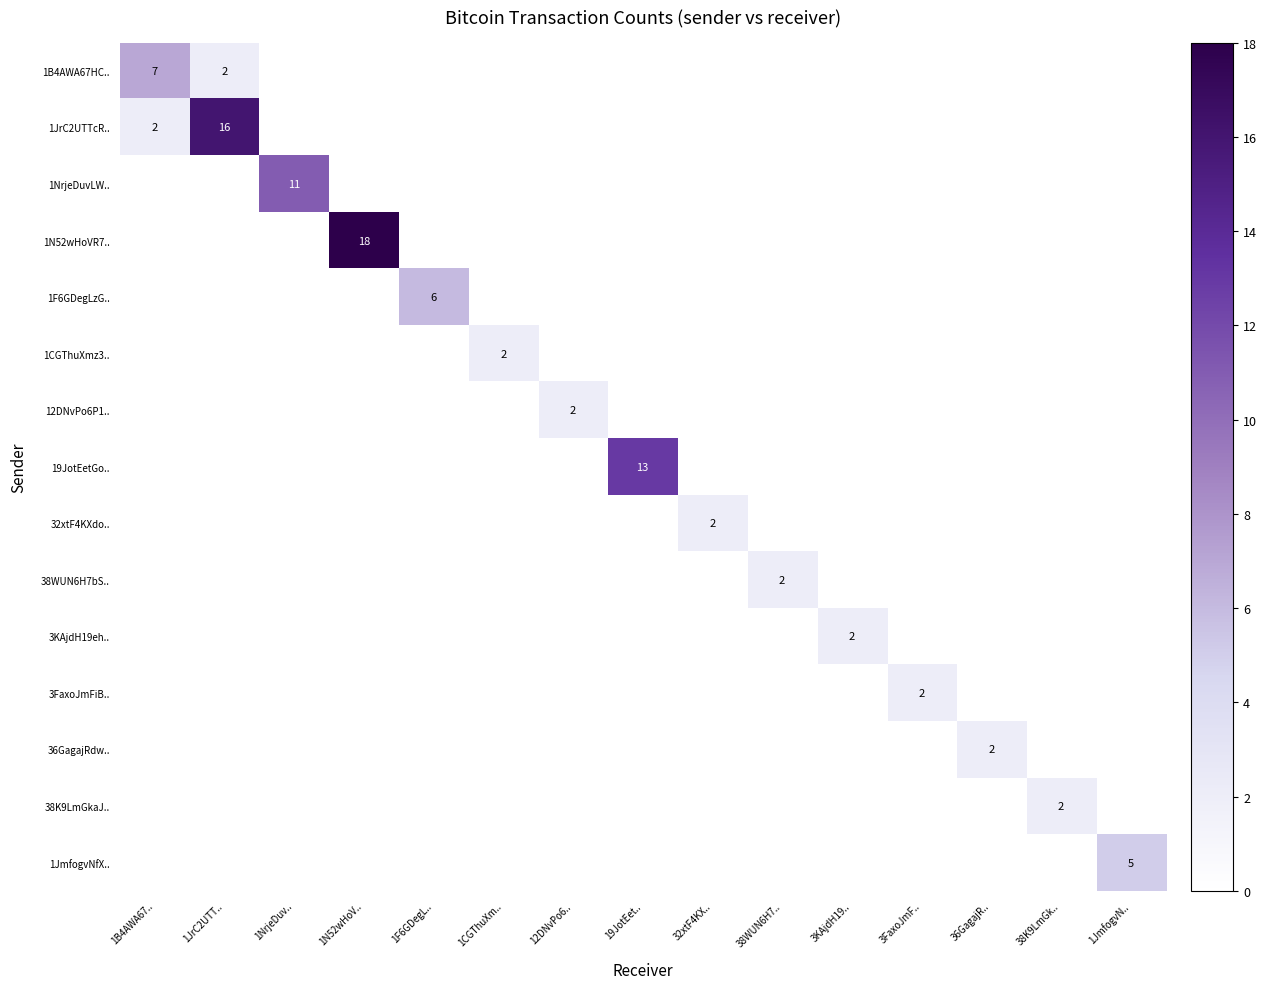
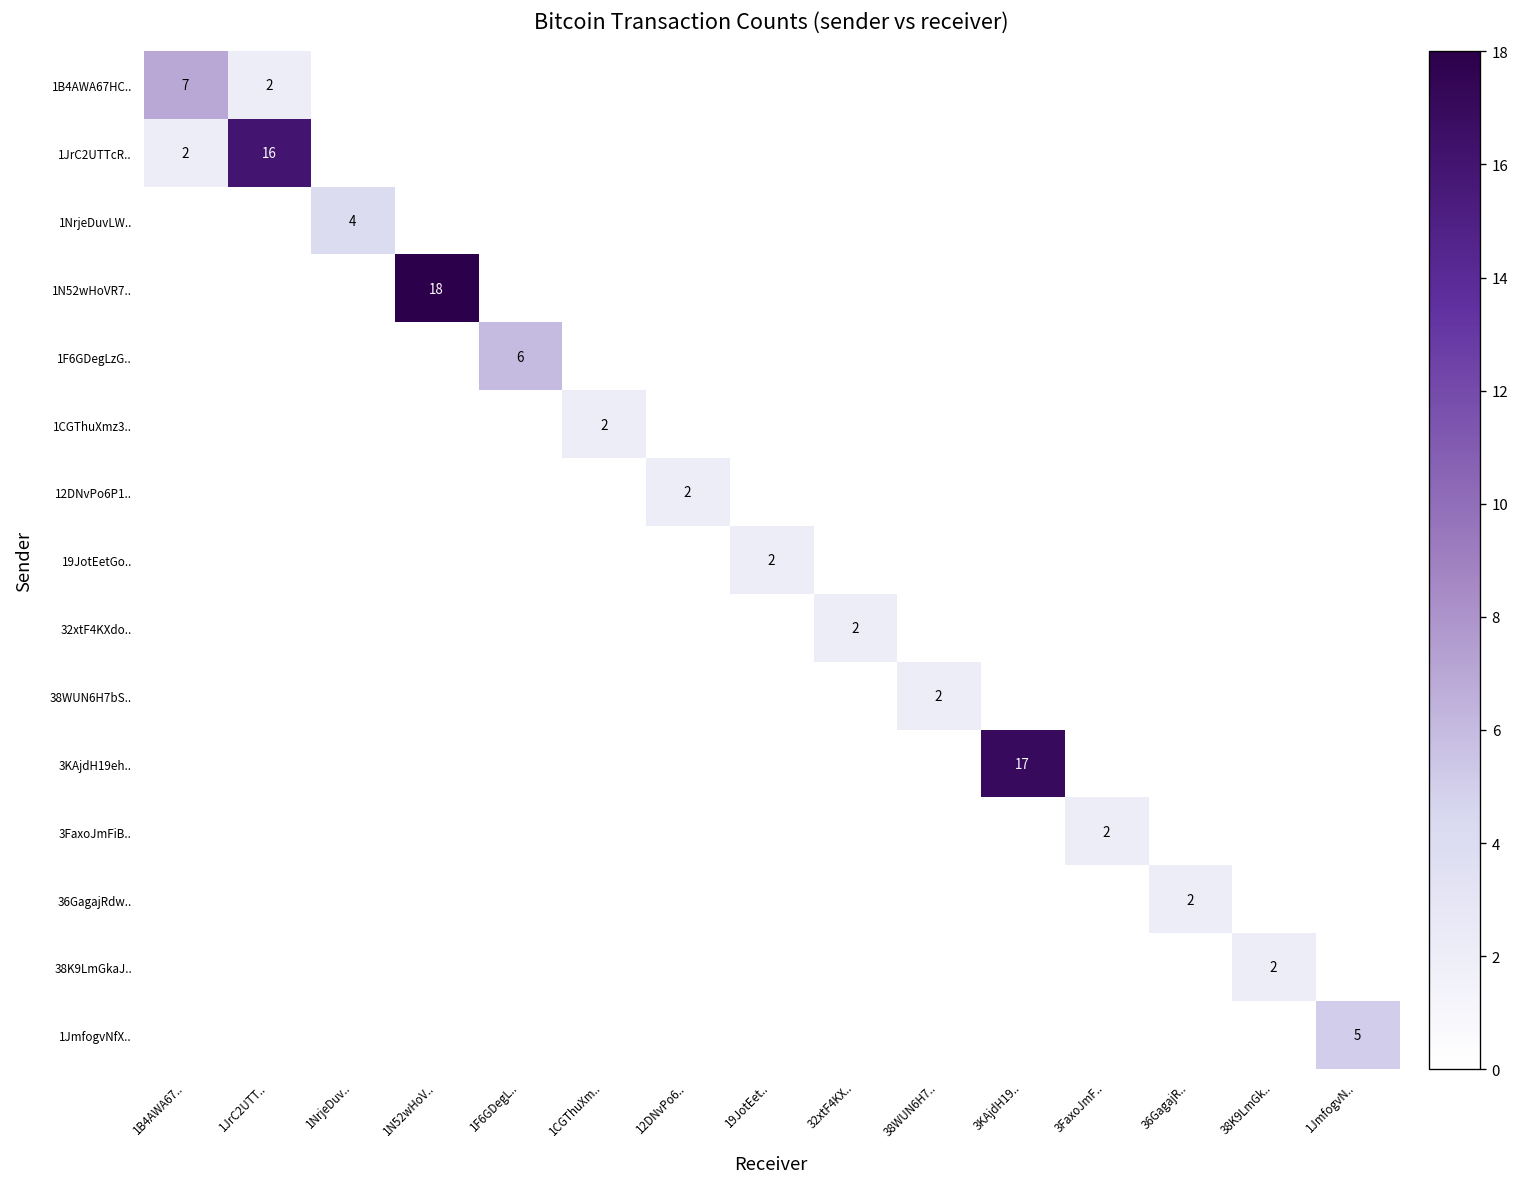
1NrjeDuvLW.., 1NrjeDuv..: 11 -> 4
19JotEetGo.., 19JotEet..: 13 -> 2
3KAjdH19eh.., 3KAjdH19..: 2 -> 17
